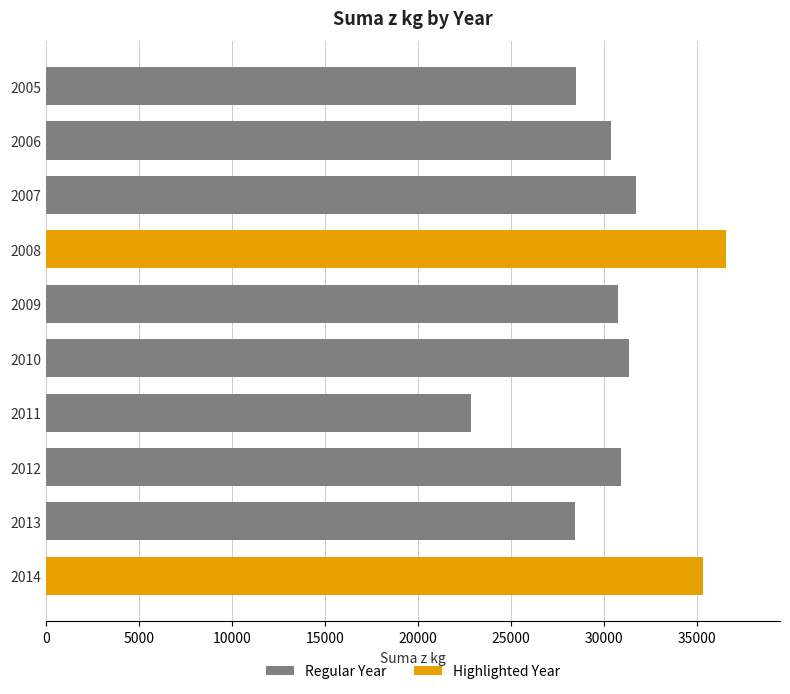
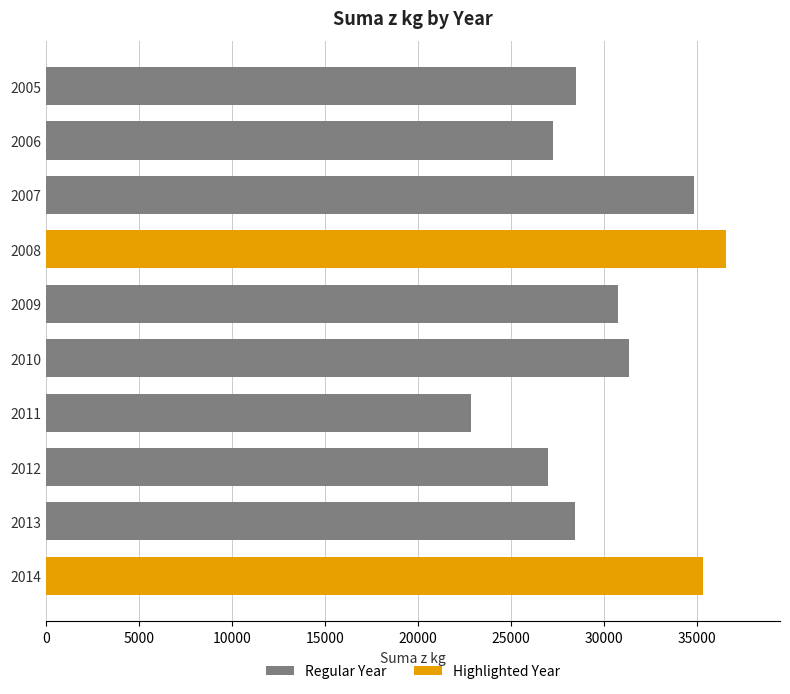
2006: 30400 -> 27200
2007: 31700 -> 34800
2012: 30900 -> 27000
